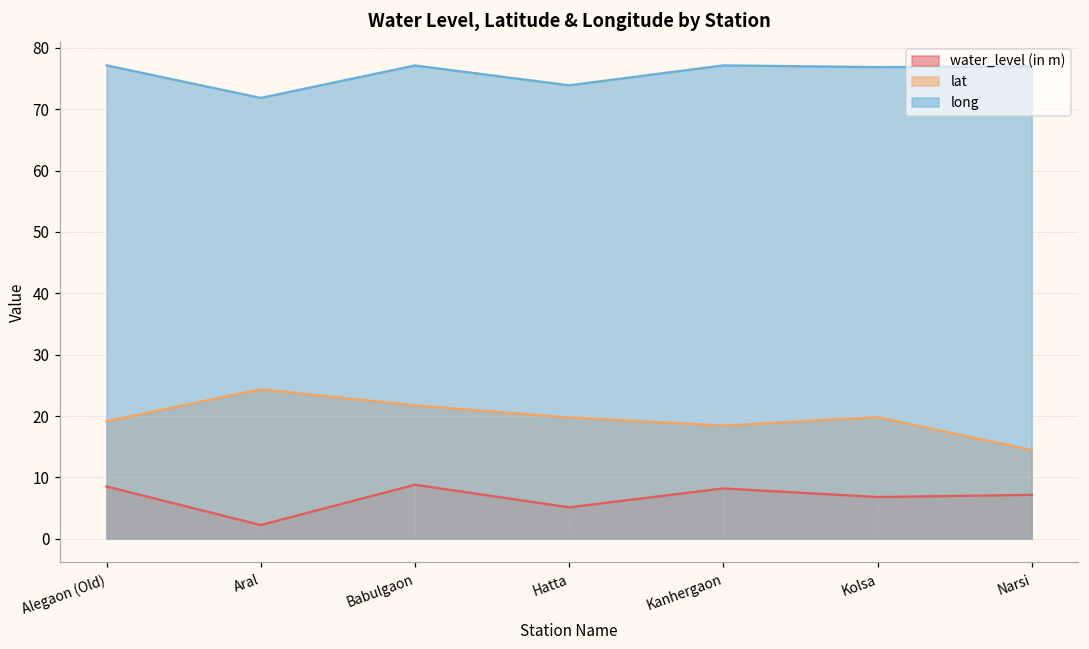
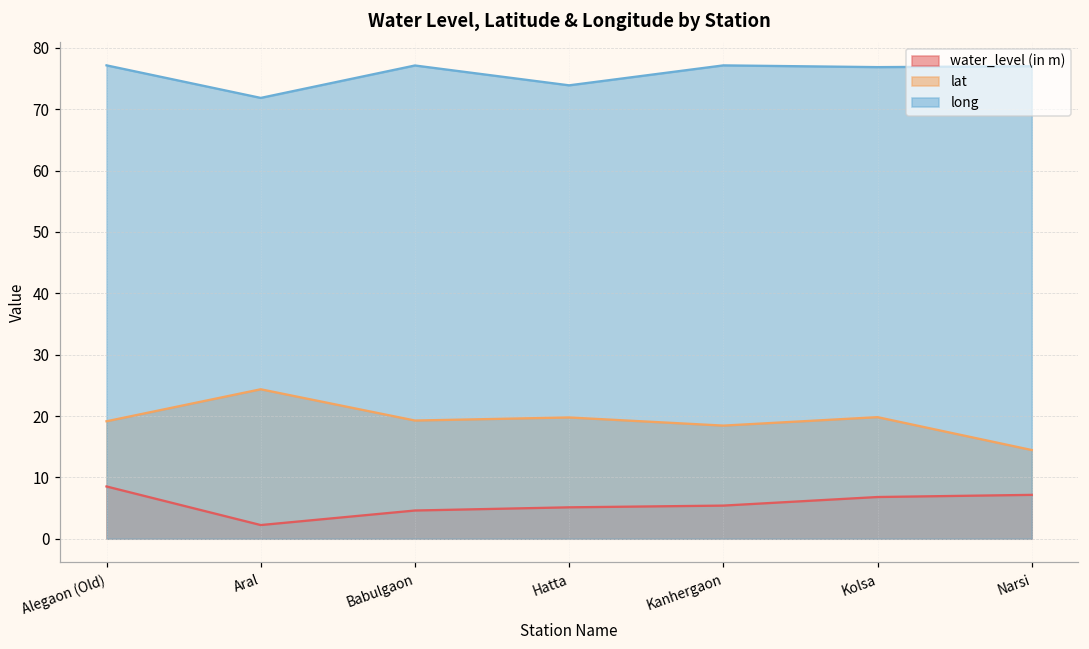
water_level (in m), Babulgaon: 9 -> 5
lat, Babulgaon: 22 -> 19
water_level (in m), Kanhergaon: 8 -> 5
